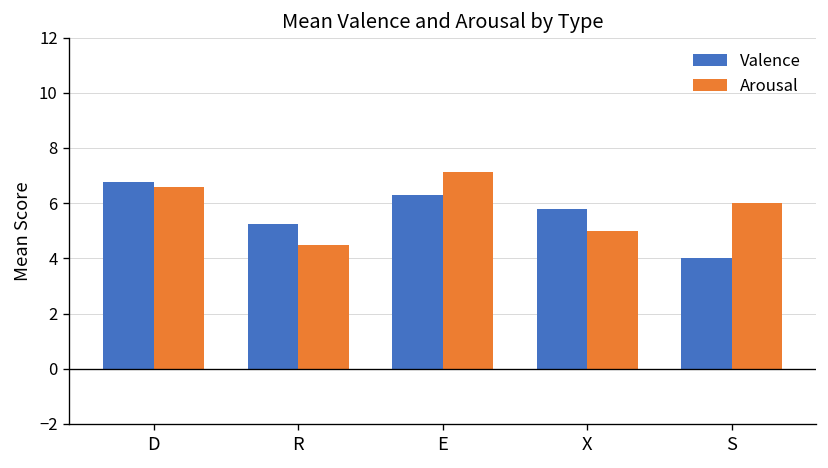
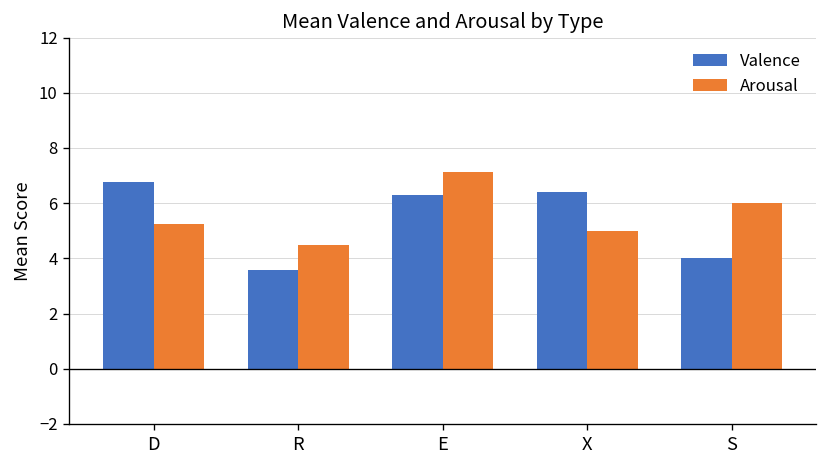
Arousal, D: 6.6 -> 5.3
Valence, R: 5.3 -> 3.6
Valence, X: 5.8 -> 6.4
